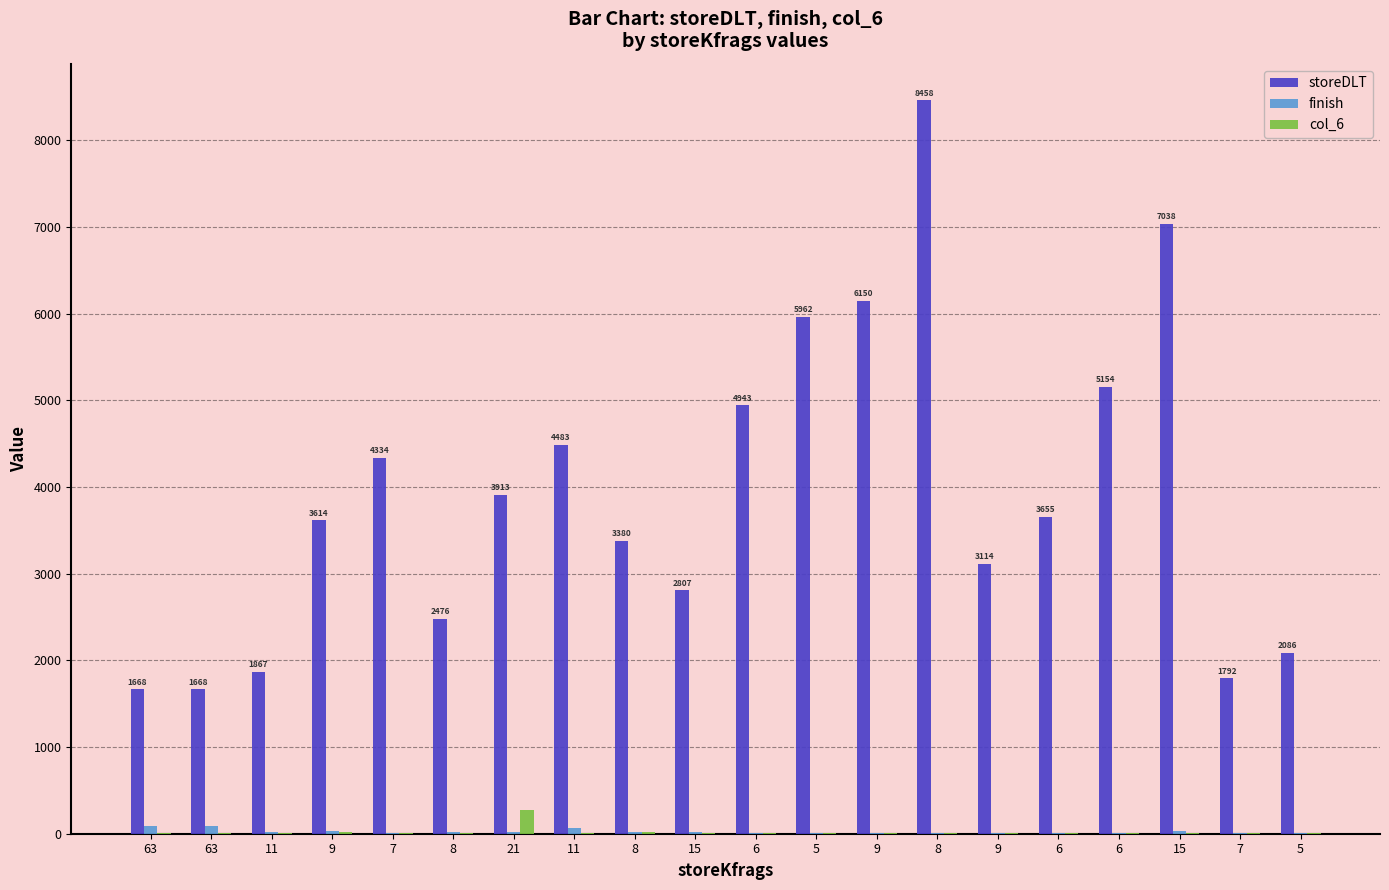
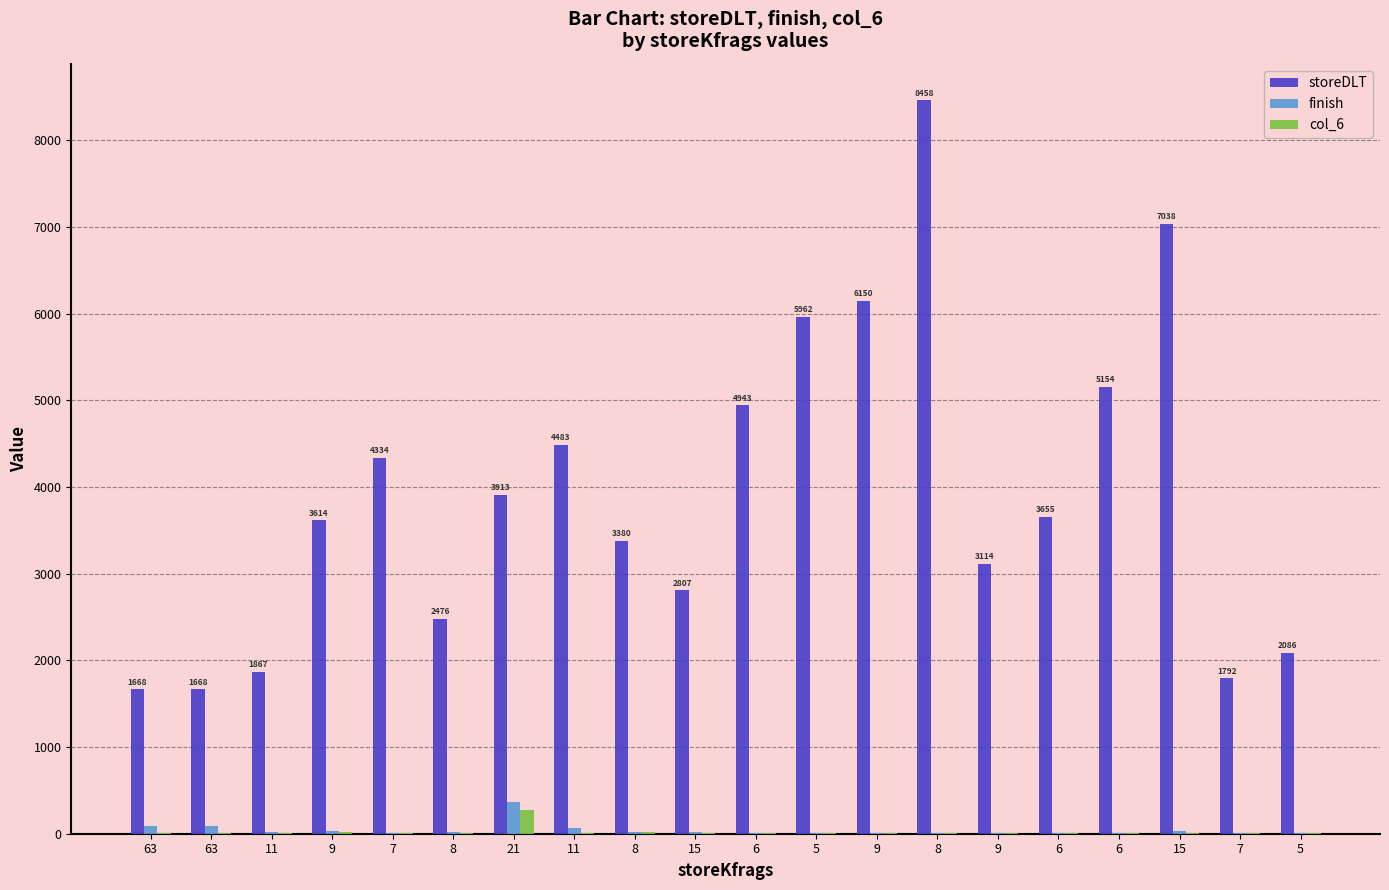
finish, 21: 0 -> 400
